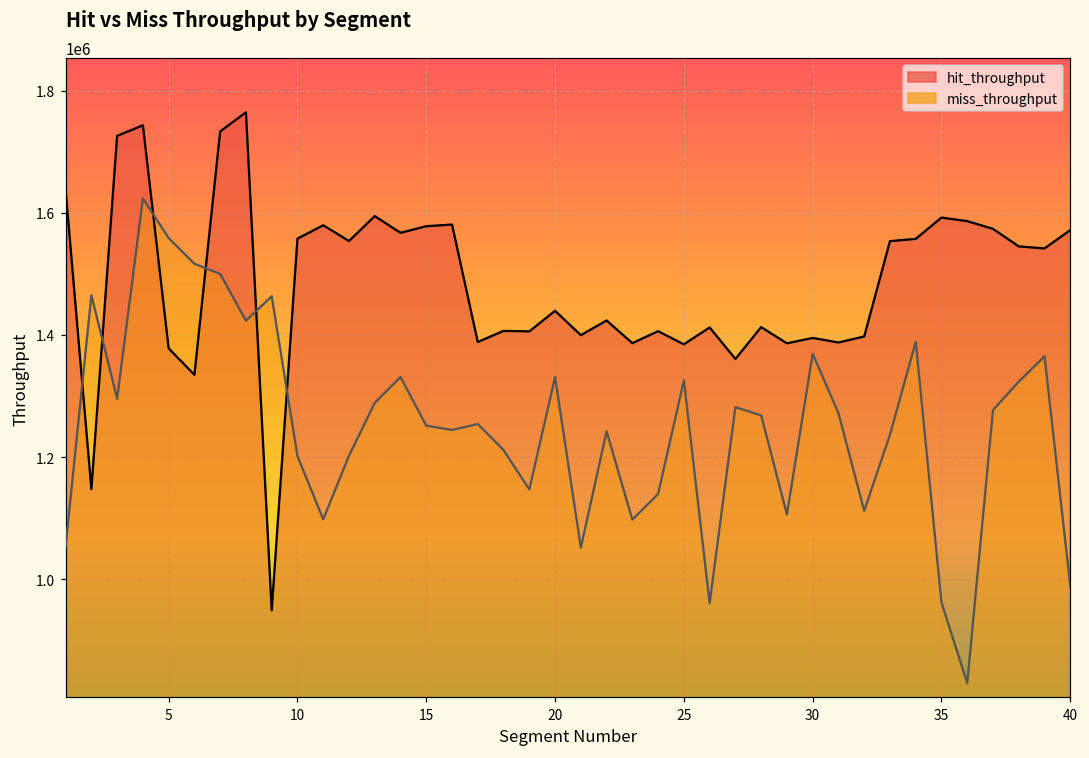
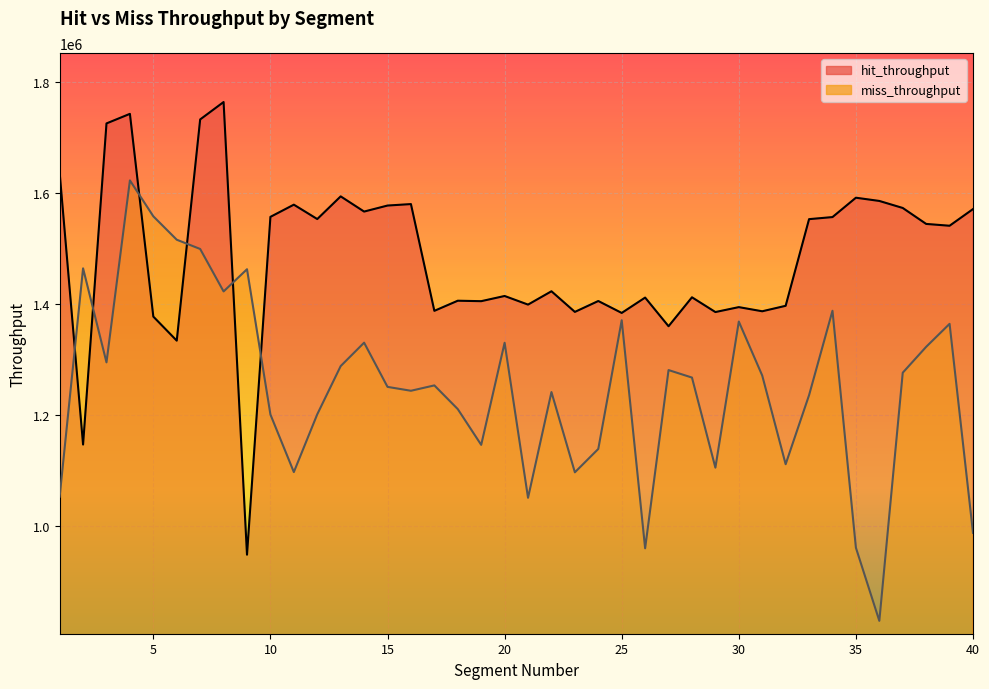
hit_throughput, 20: 1440000 -> 1420000
miss_throughput, 25: 1330000 -> 1370000
